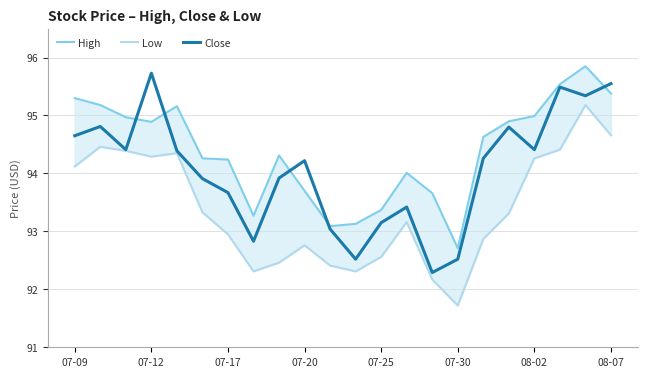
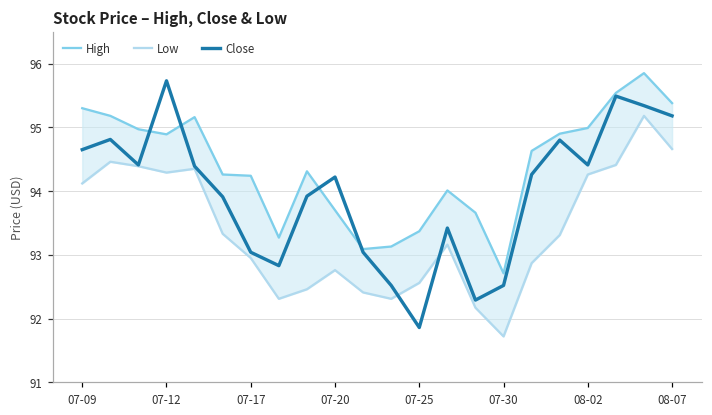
Close, 07-17: 93.7 -> 93.0
Close, 07-25: 93.2 -> 91.9
Close, 08-07: 95.6 -> 95.2
